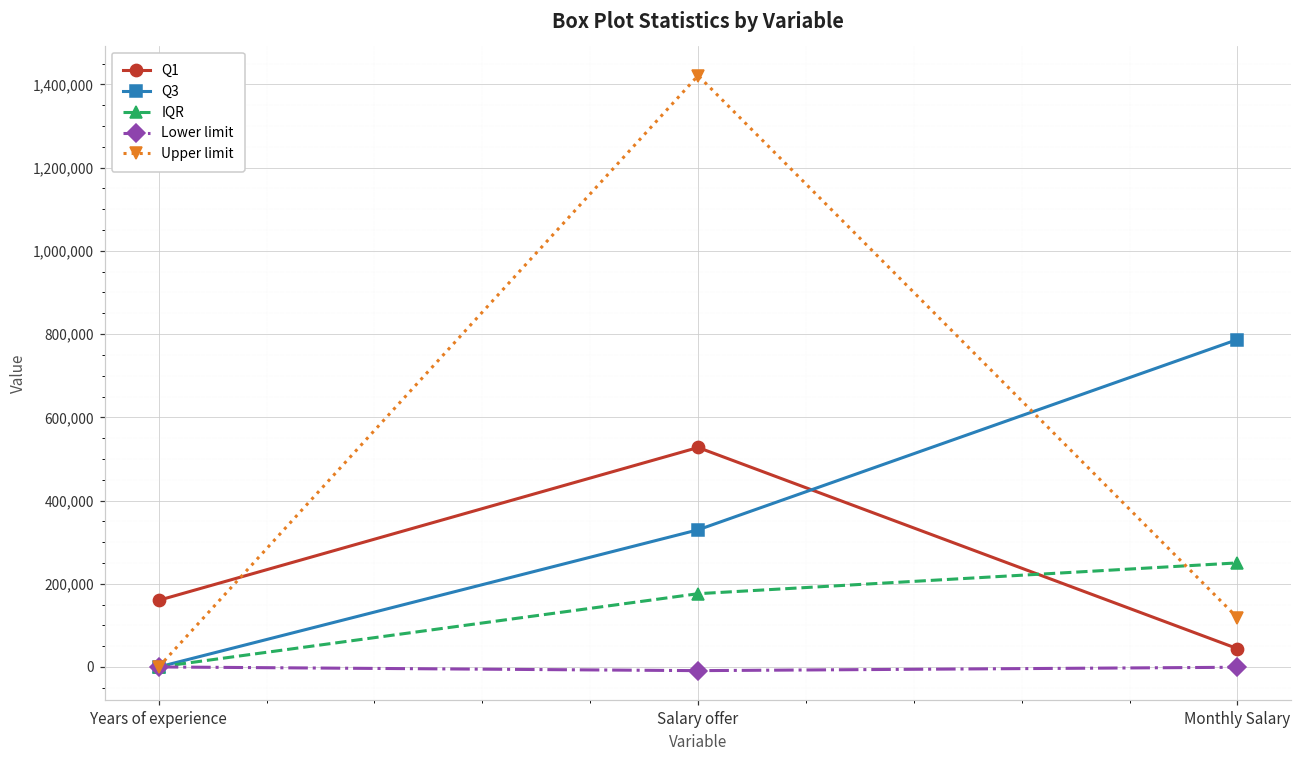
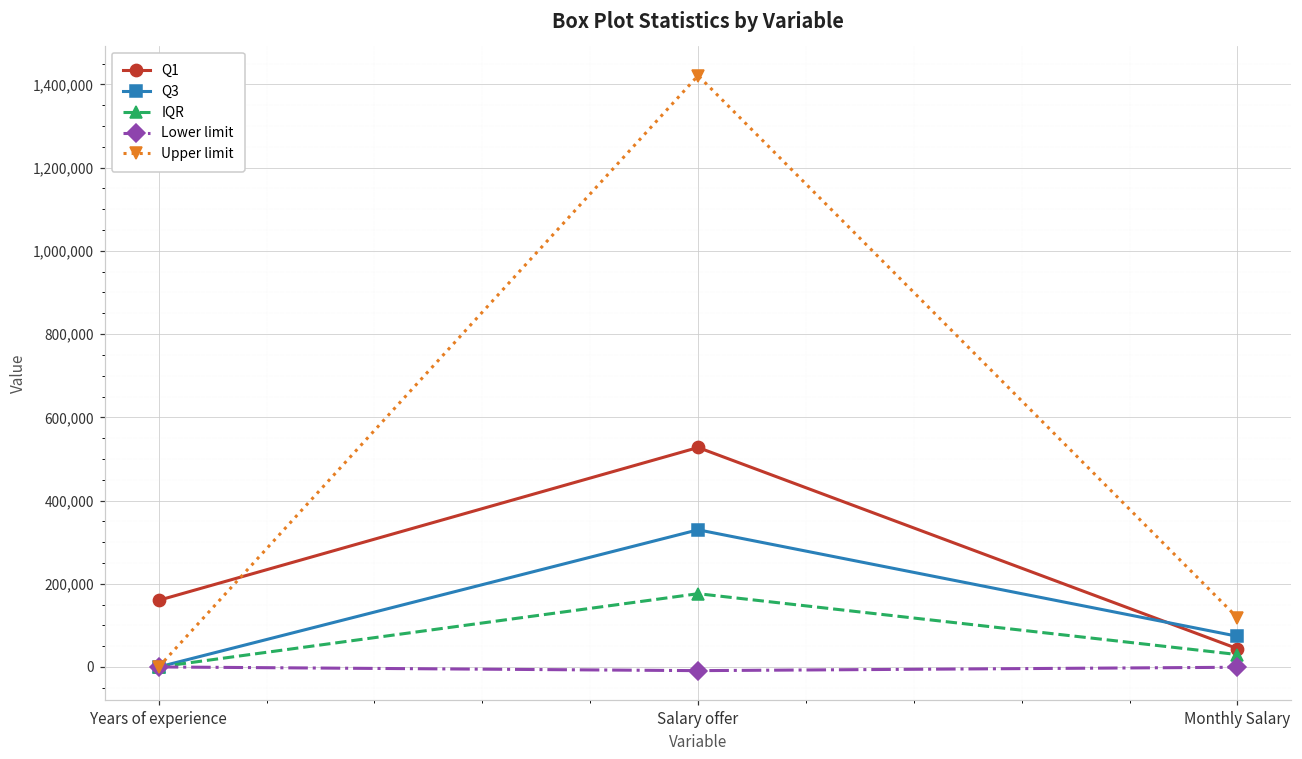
Q3, Monthly Salary: 790,000 -> 70,000
IQR, Monthly Salary: 250,000 -> 30,000
